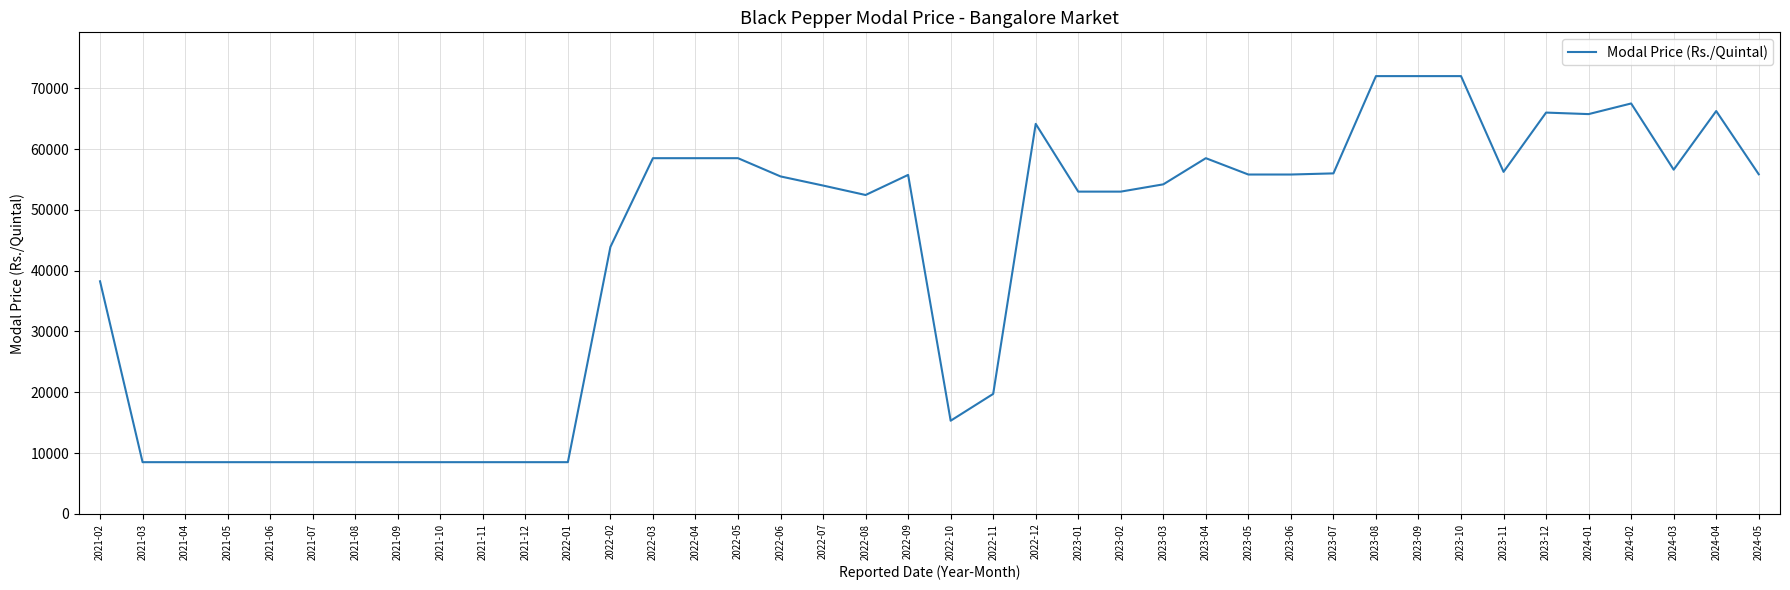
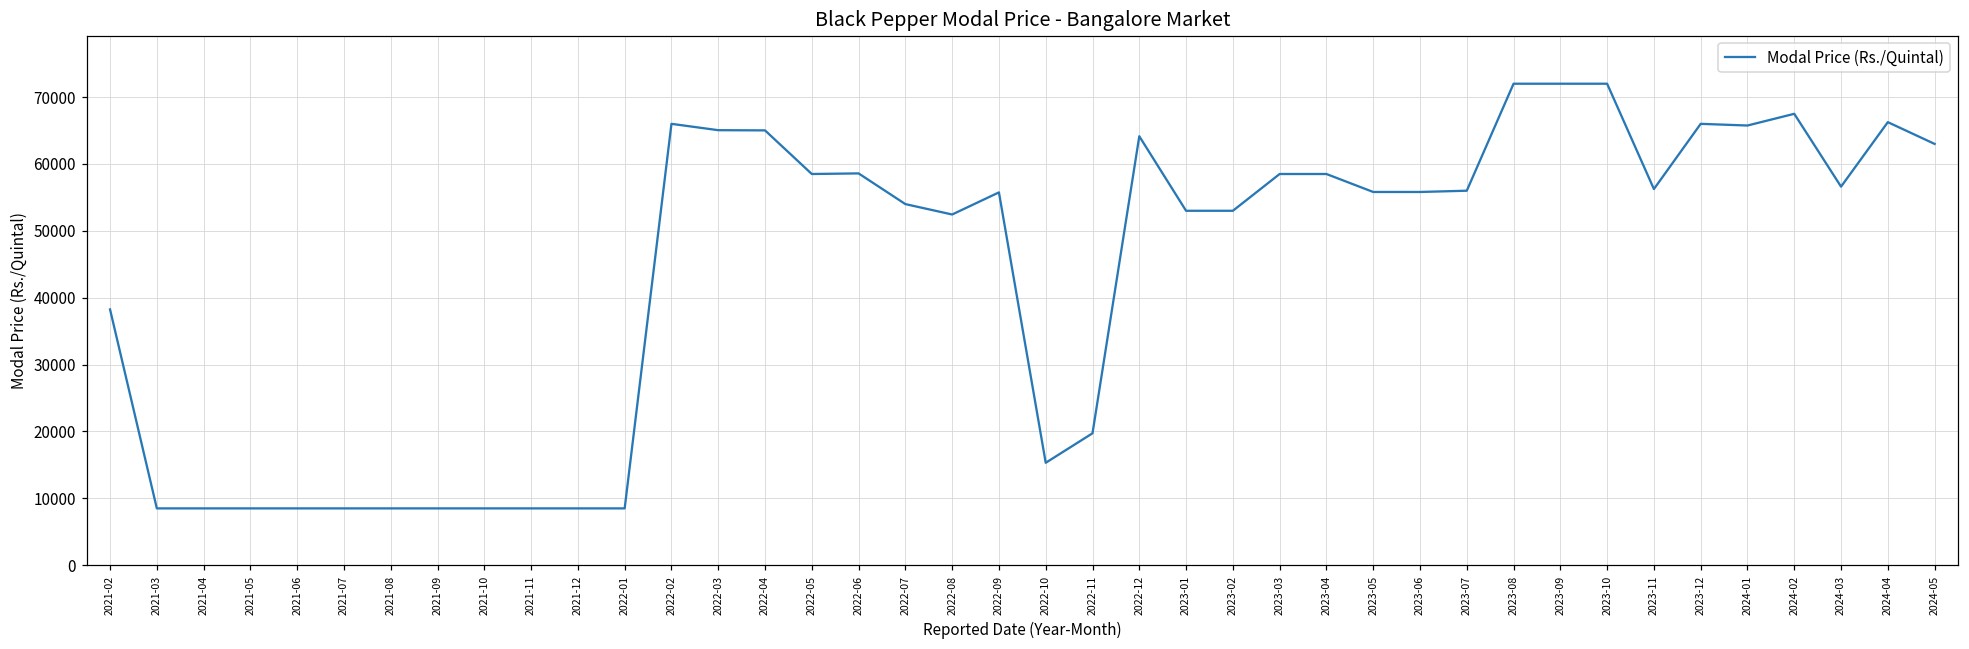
2022-02: 44000 -> 66000
2022-03: 59000 -> 65000
2022-04: 59000 -> 65000
2022-06: 56000 -> 59000
2023-03: 54000 -> 59000
2024-05: 56000 -> 63000
